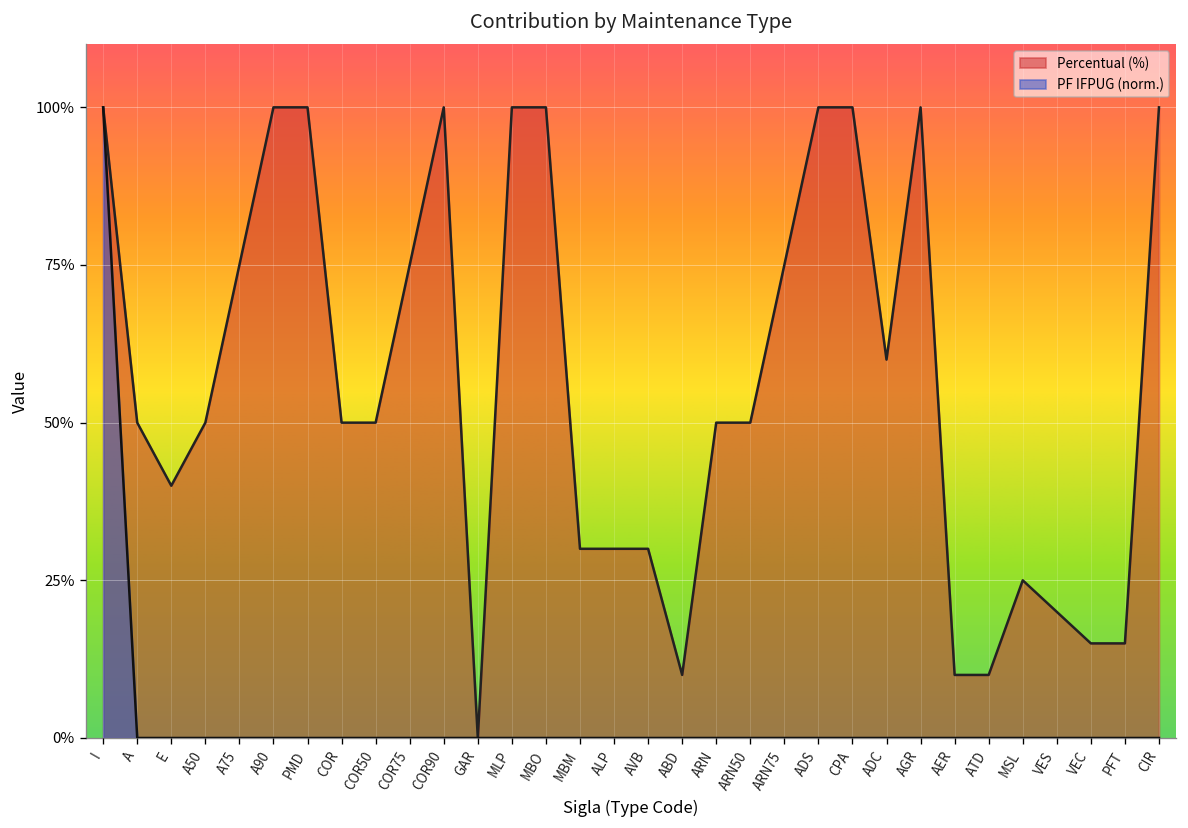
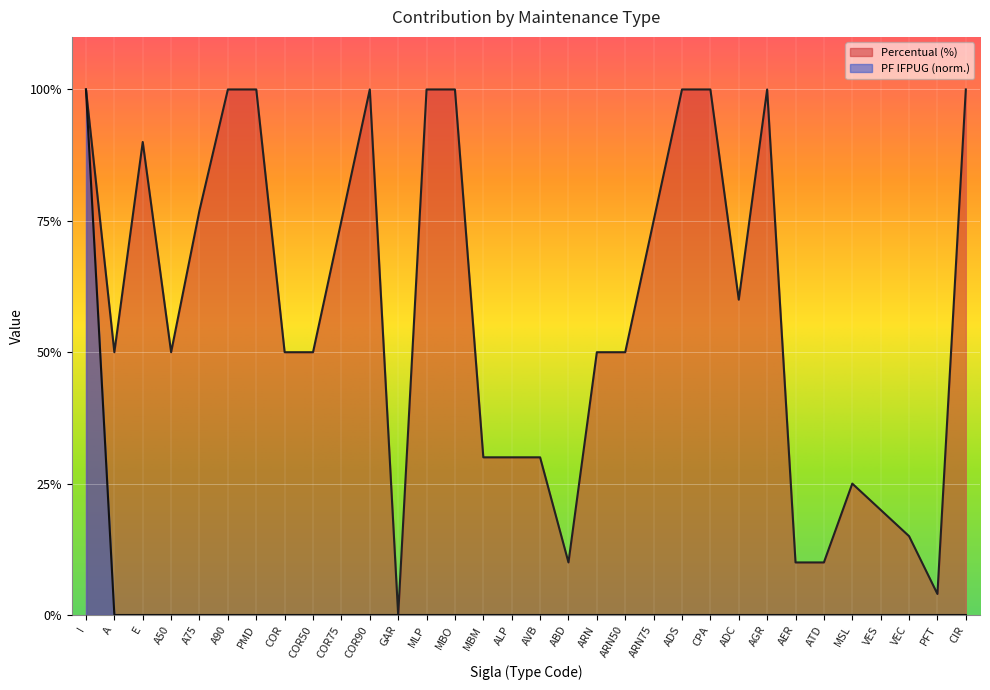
Percentual (%), E: 40% -> 90%
Percentual (%), A75: 75% -> 77%
Percentual (%), PFT: 15% -> 4%
